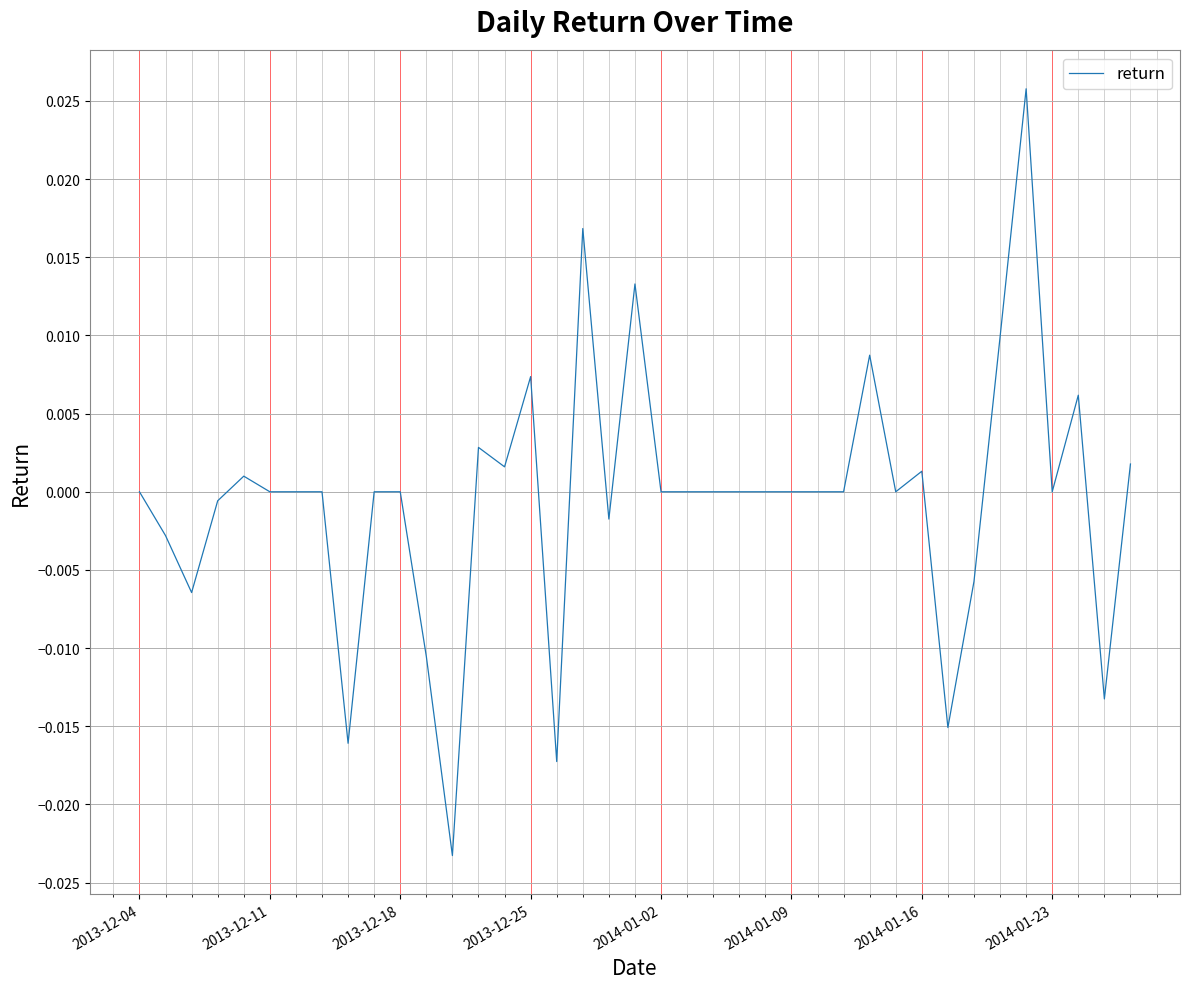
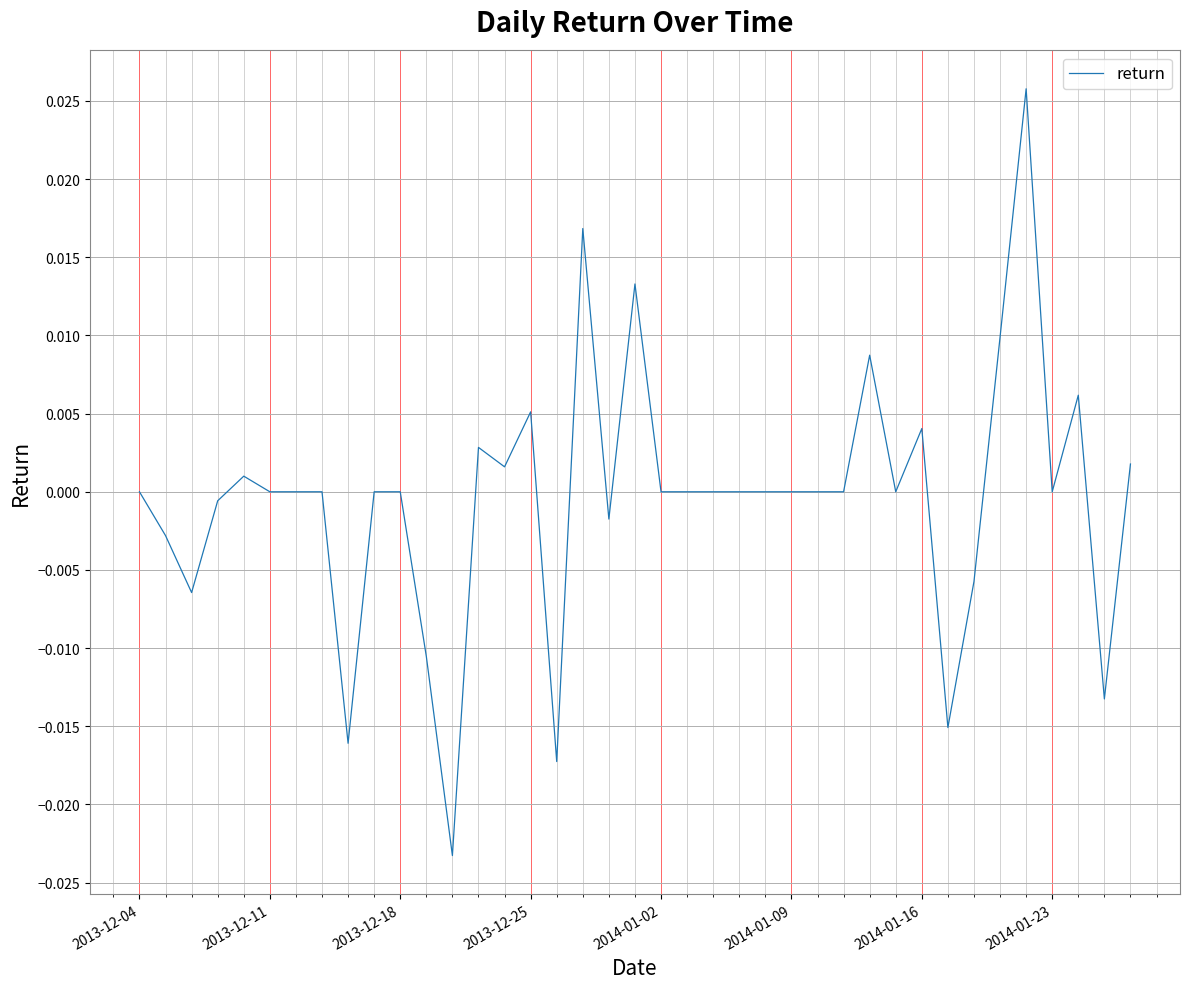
2013-12-25: 0.0074 -> 0.0051
2014-01-16: 0.0013 -> 0.0040
